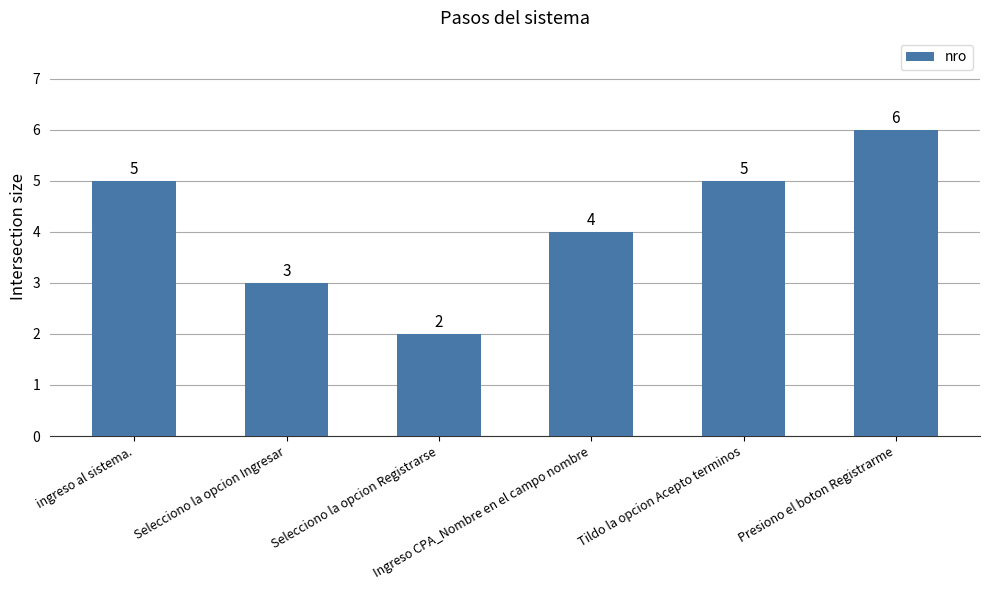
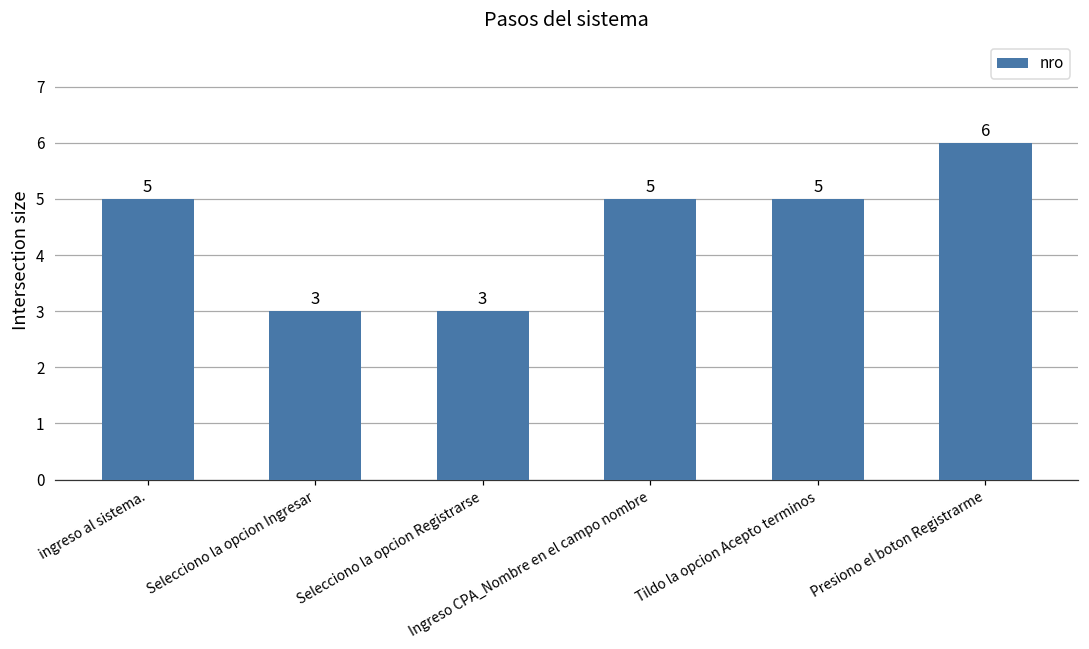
Selecciono la opcion Registrarse: 2 -> 3
Ingreso CPA_Nombre en el campo nombre: 4 -> 5
